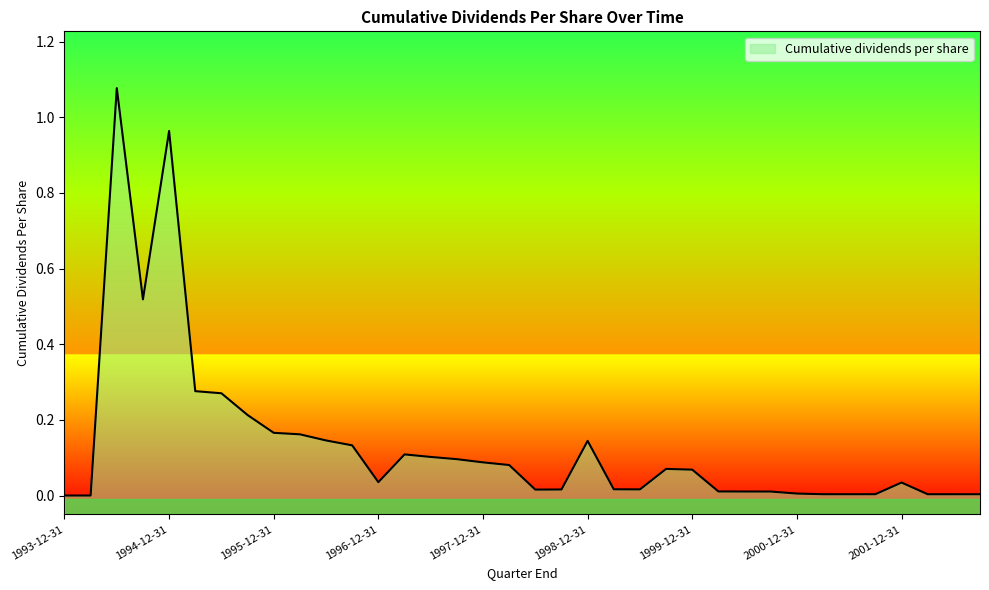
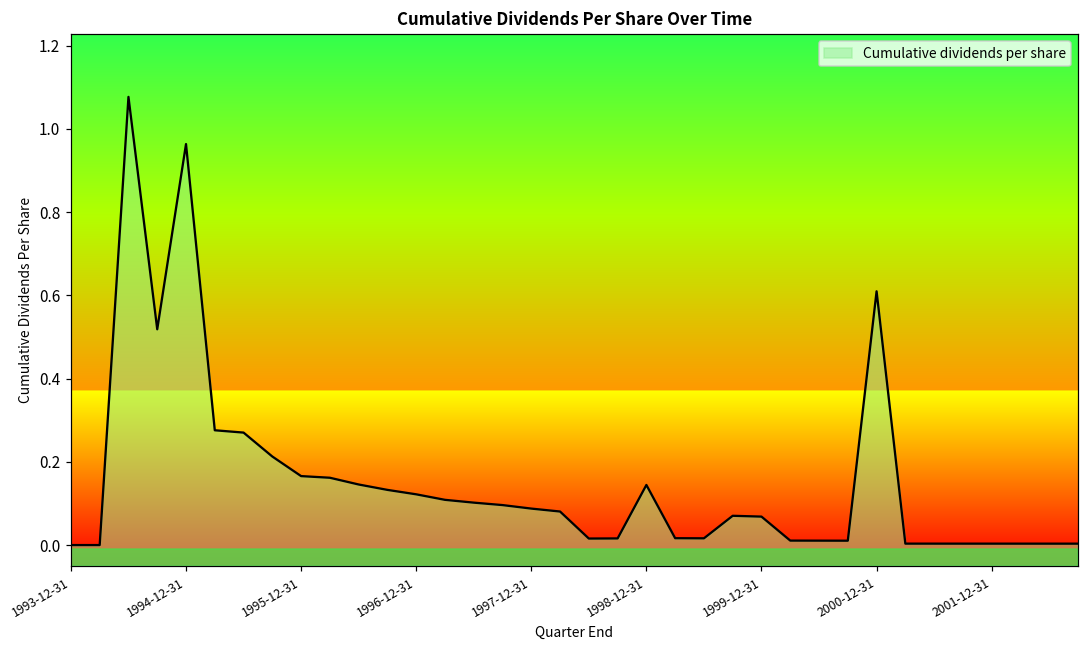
1996-12-31: 0.04 -> 0.12
2000-12-31: 0.01 -> 0.61
2001-12-31: 0.03 -> 0.00
